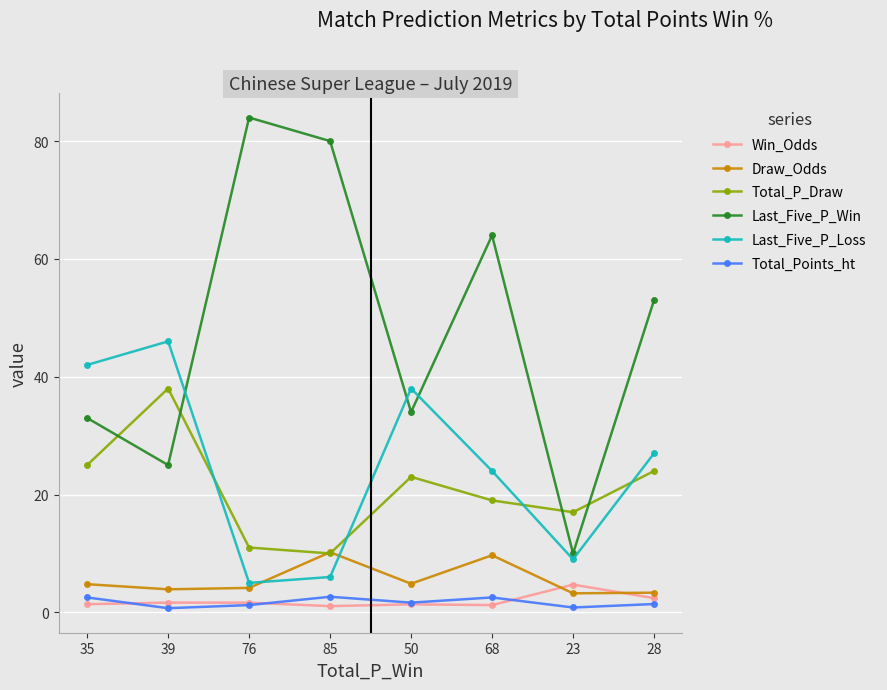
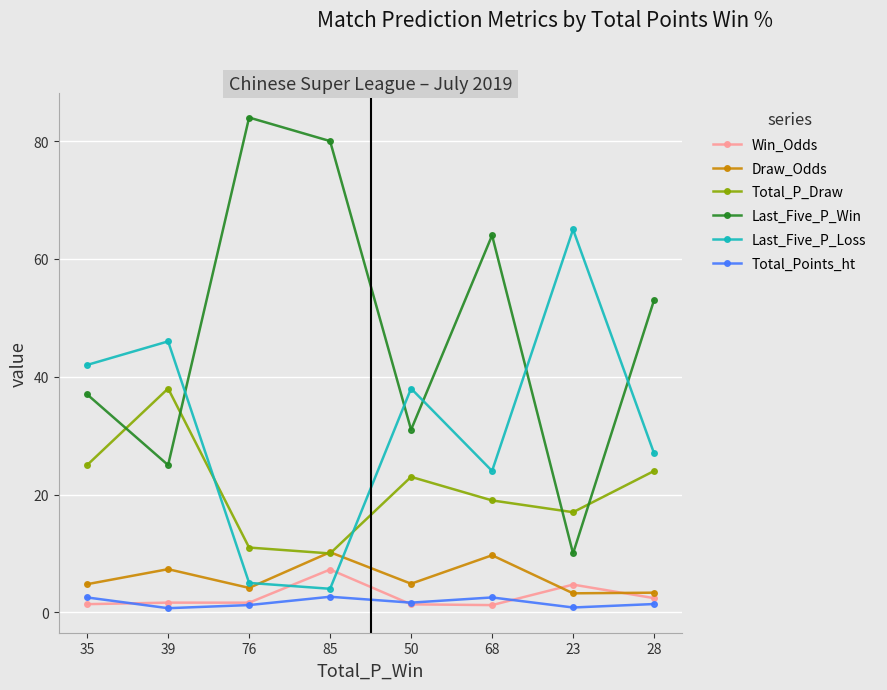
Last_Five_P_Win, 35: 33 -> 37
Draw_Odds, 39: 4 -> 7
Win_Odds, 85: 1 -> 7
Last_Five_P_Loss, 85: 6 -> 4
Last_Five_P_Win, 50: 34 -> 31
Last_Five_P_Loss, 23: 9 -> 65
